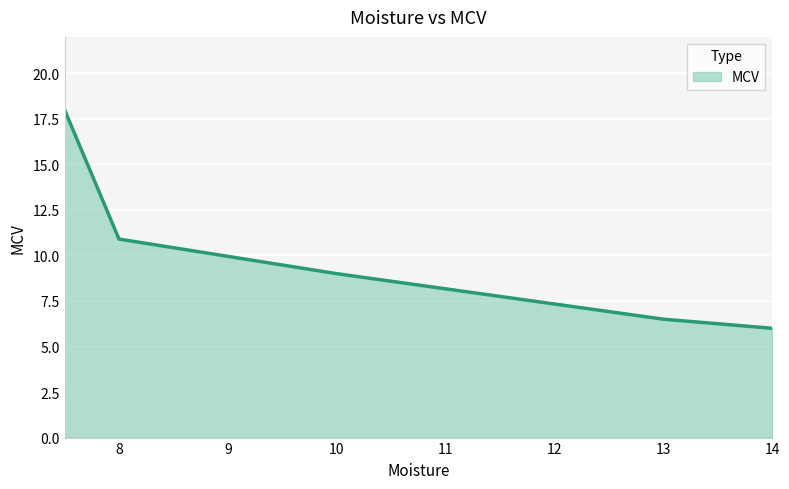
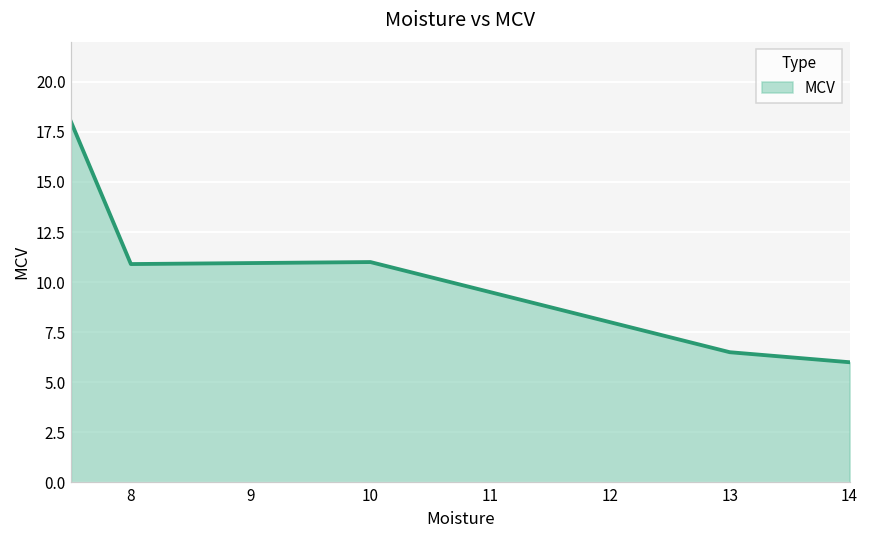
10: 9 -> 11
